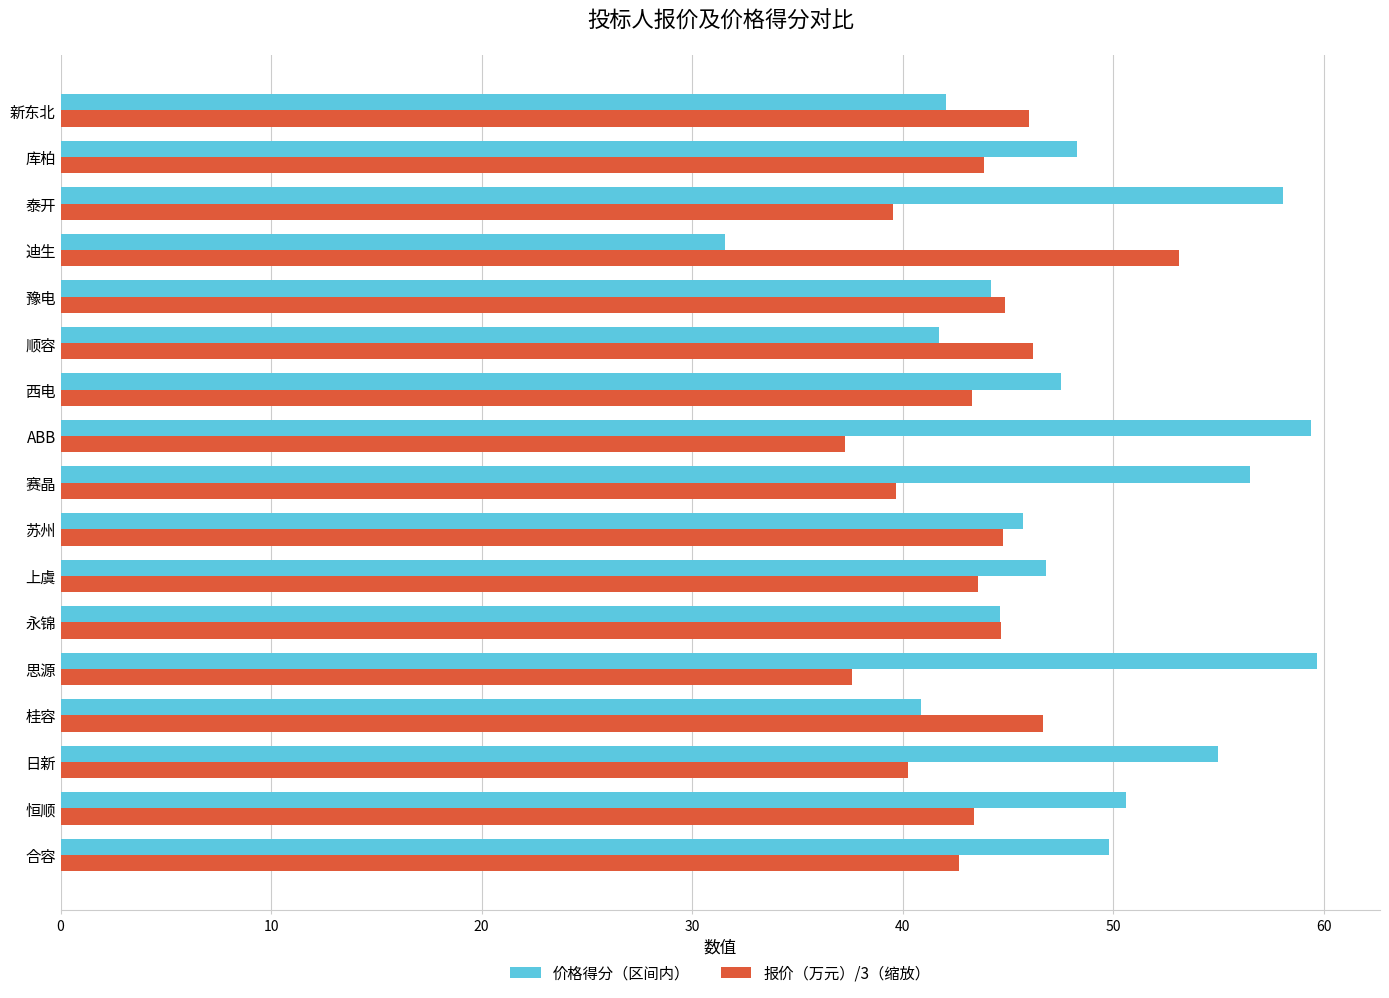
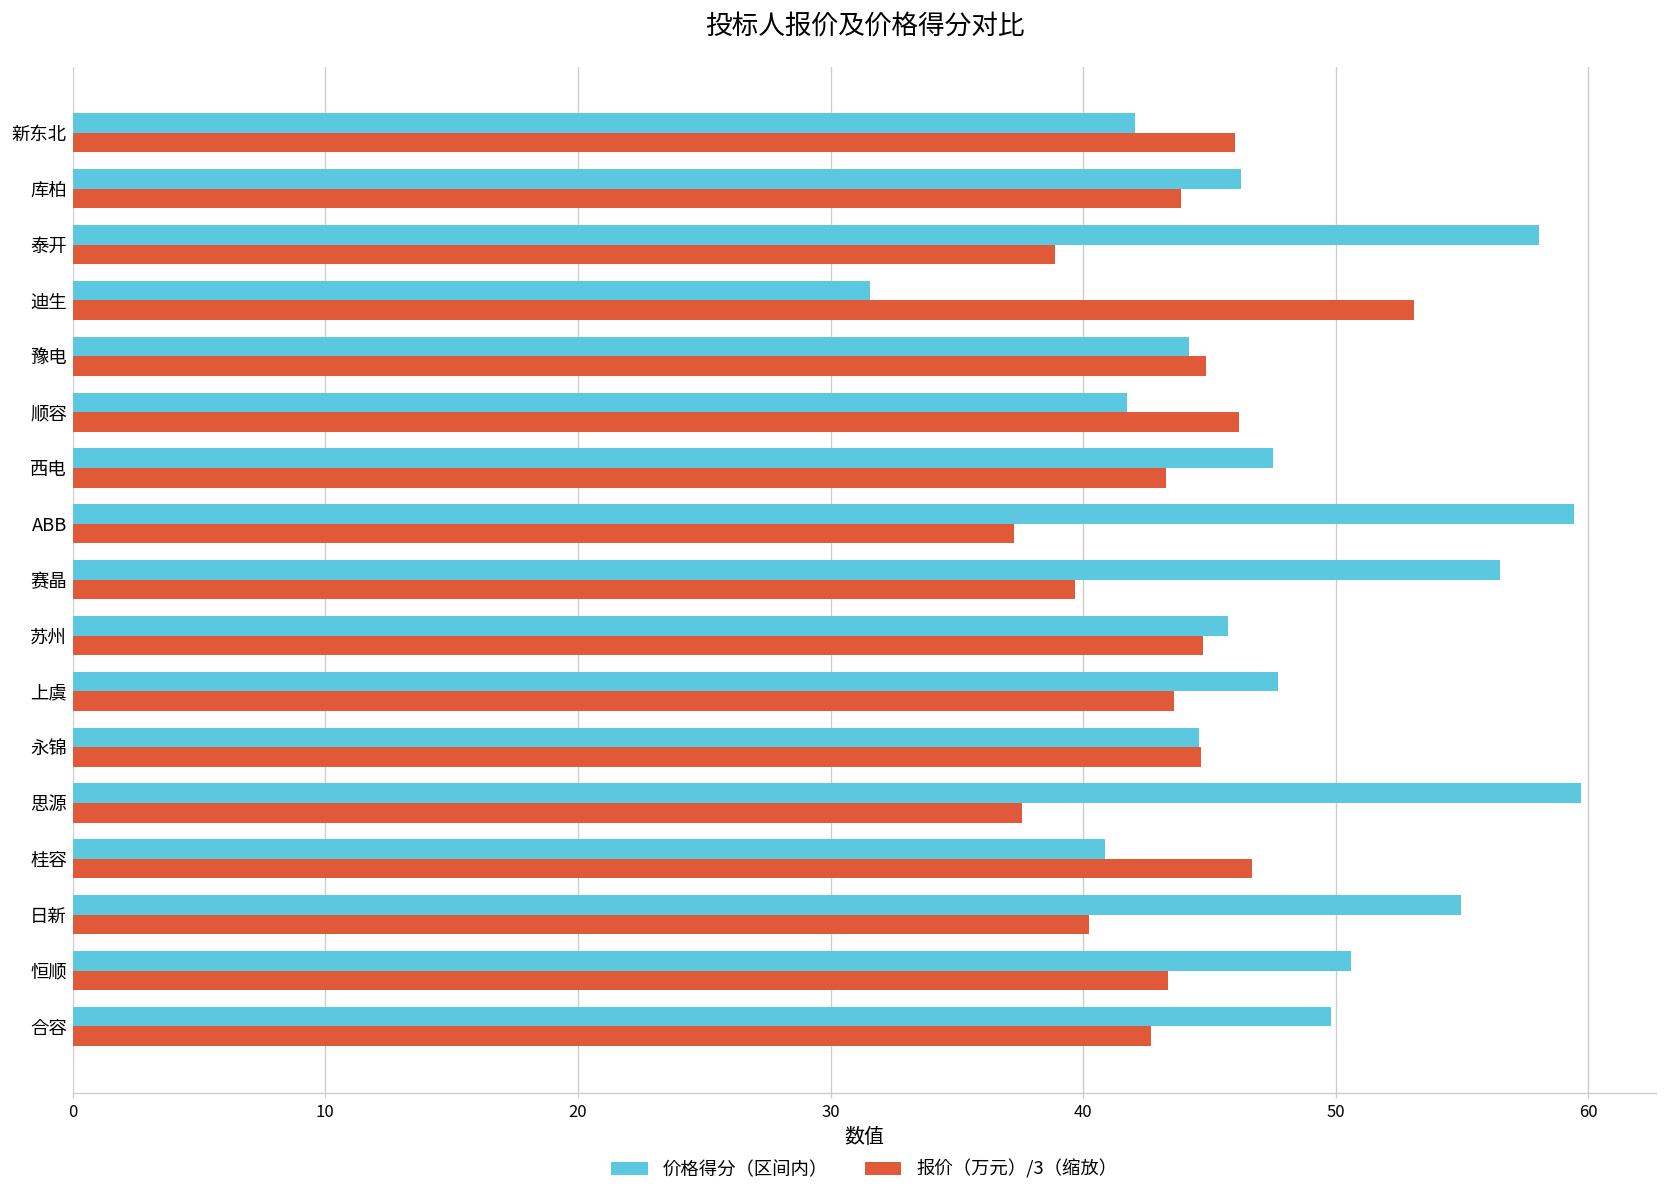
价格得分（区间内）, 库柏: 48.3 -> 46.2
报价（万元）/3（缩放）, 泰开: 39.5 -> 38.9
价格得分（区间内）, 上虞: 46.8 -> 47.7
